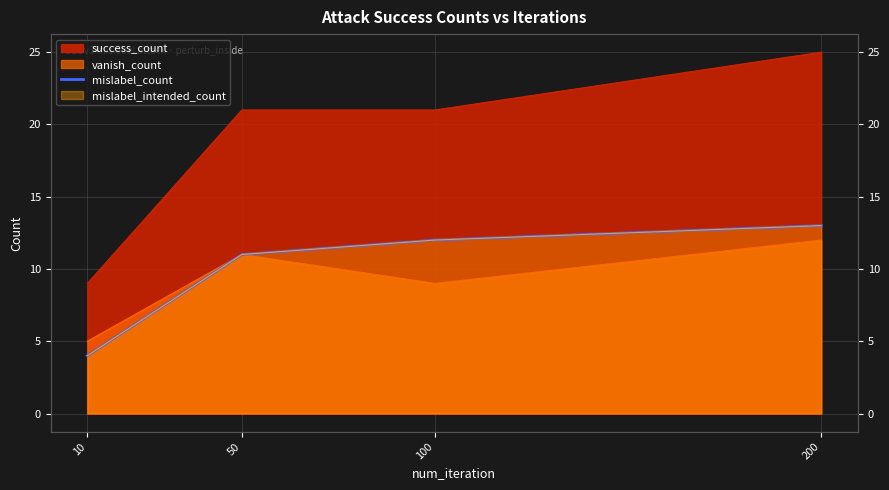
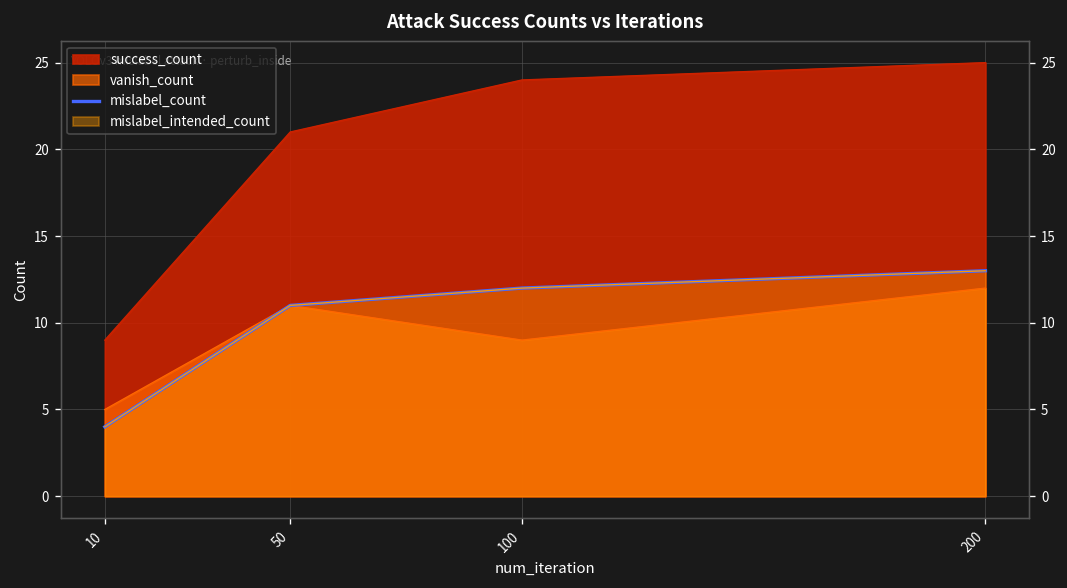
success_count, 100: 21 -> 24
